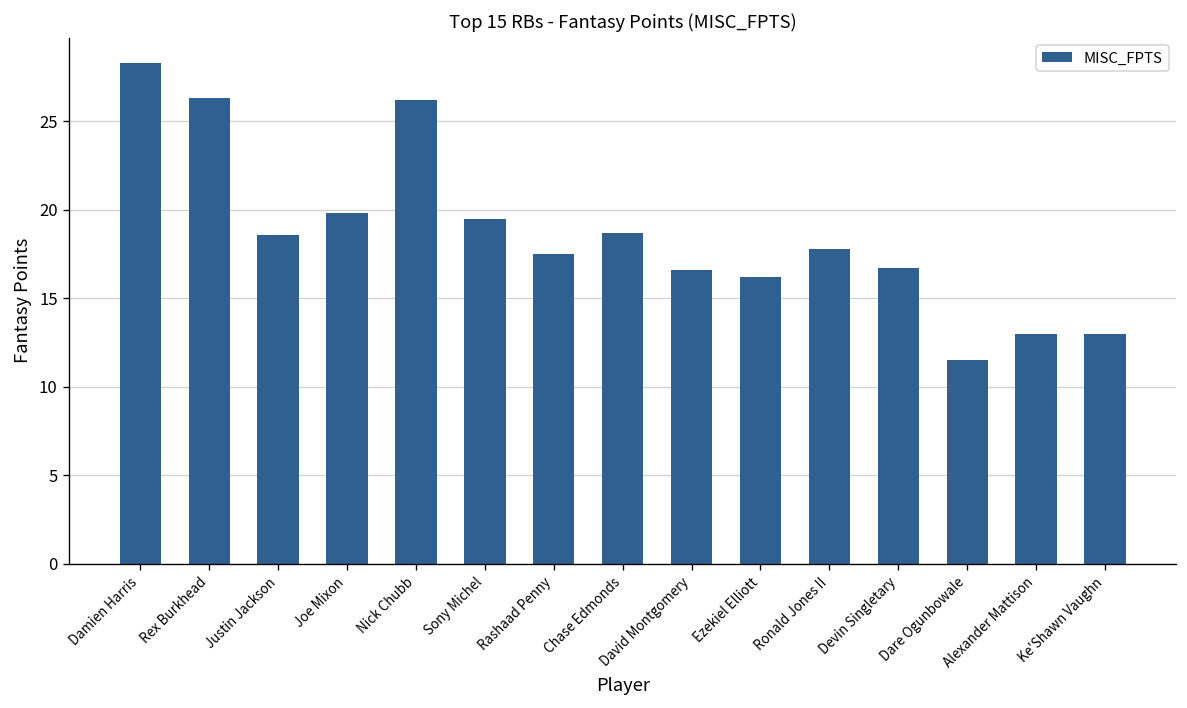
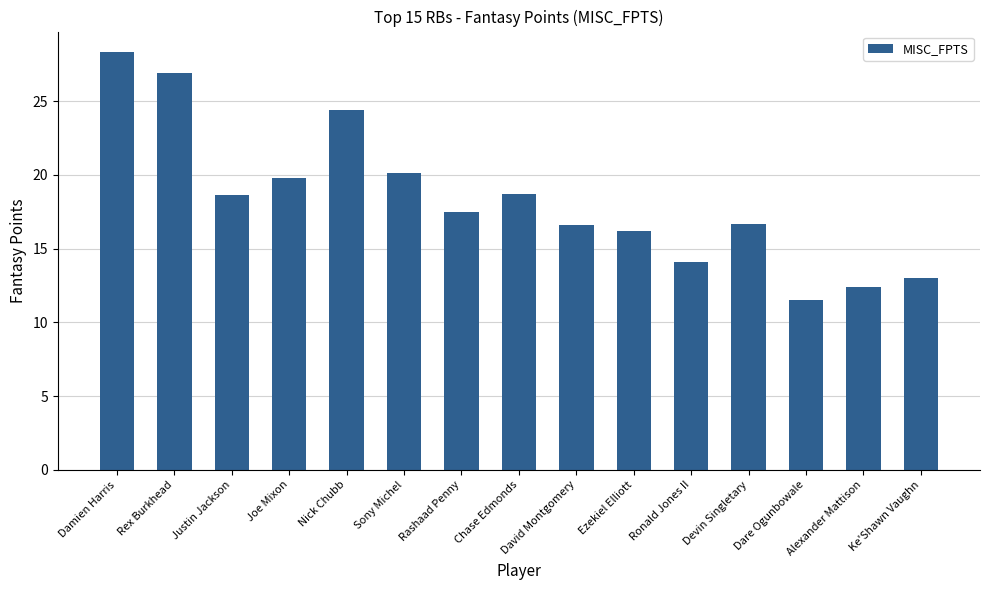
Rex Burkhead: 26.3 -> 26.9
Nick Chubb: 26.2 -> 24.4
Sony Michel: 19.5 -> 20.1
Ronald Jones II: 17.8 -> 14.1
Alexander Mattison: 13.0 -> 12.4
